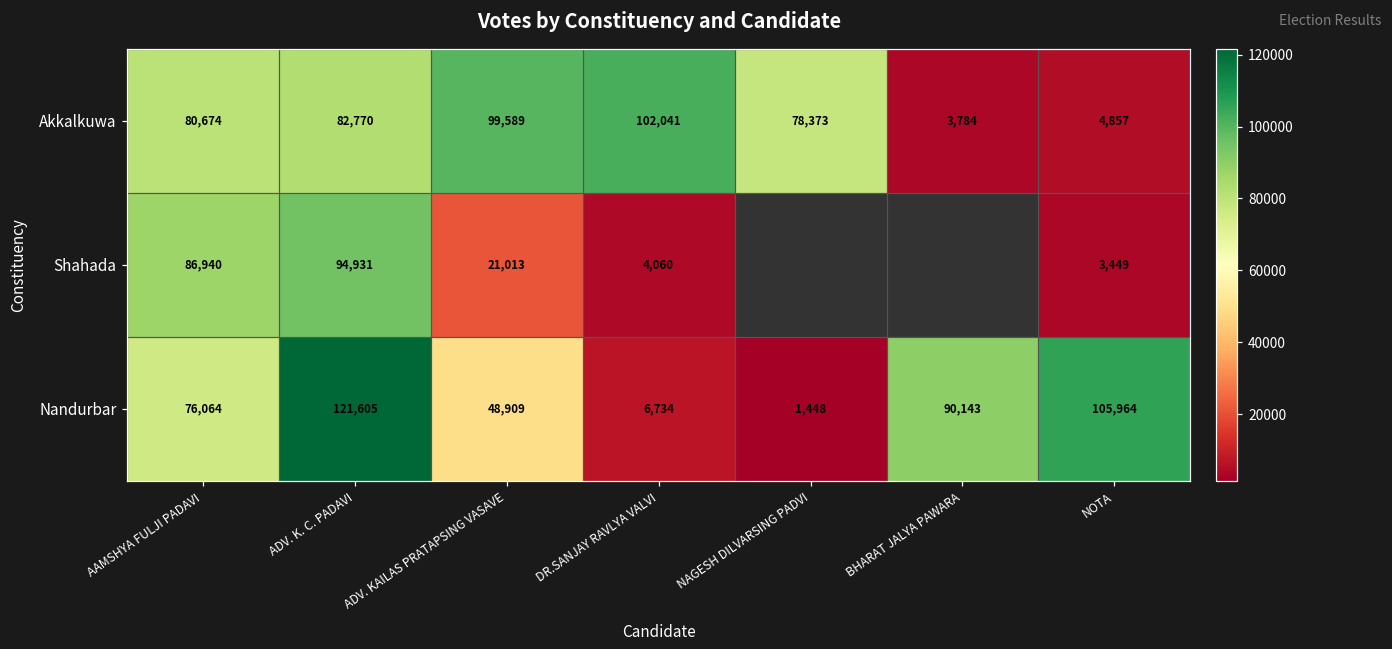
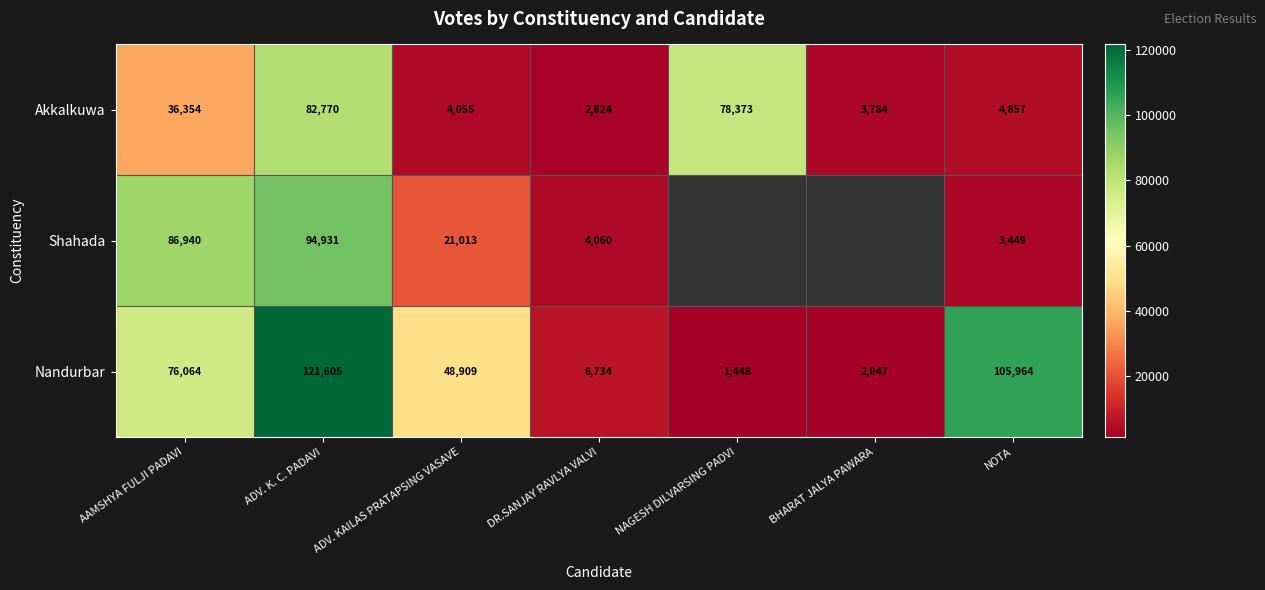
Akkalkuwa, AAMSHYA FULJI PADAVI: 80,674 -> 36,354
Akkalkuwa, ADV. KAILAS PRATAPSING VASAVE: 99,589 -> 4,055
Akkalkuwa, DR.SANJAY RAVLYA VALVI: 102,041 -> 2,824
Nandurbar, BHARAT JALYA PAWARA: 90,143 -> 2,047
